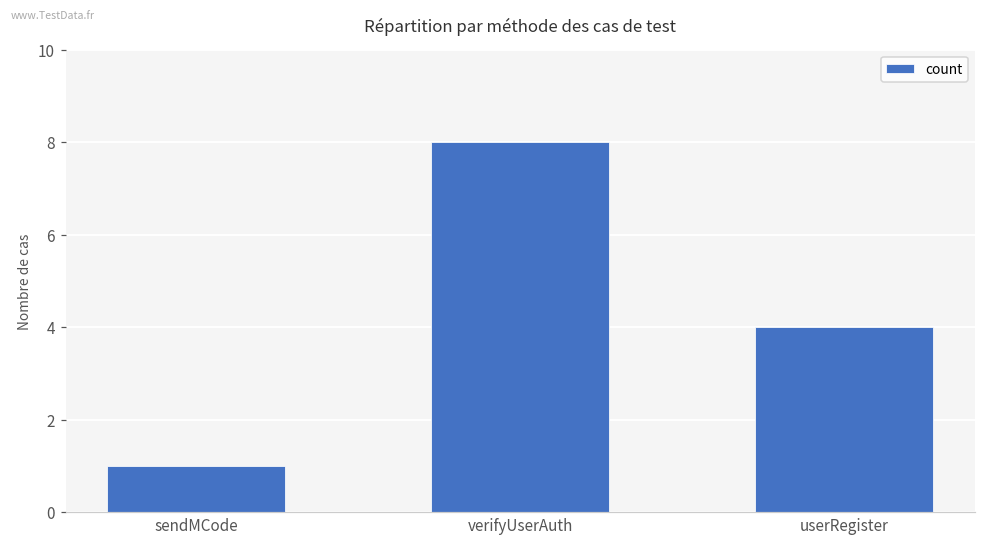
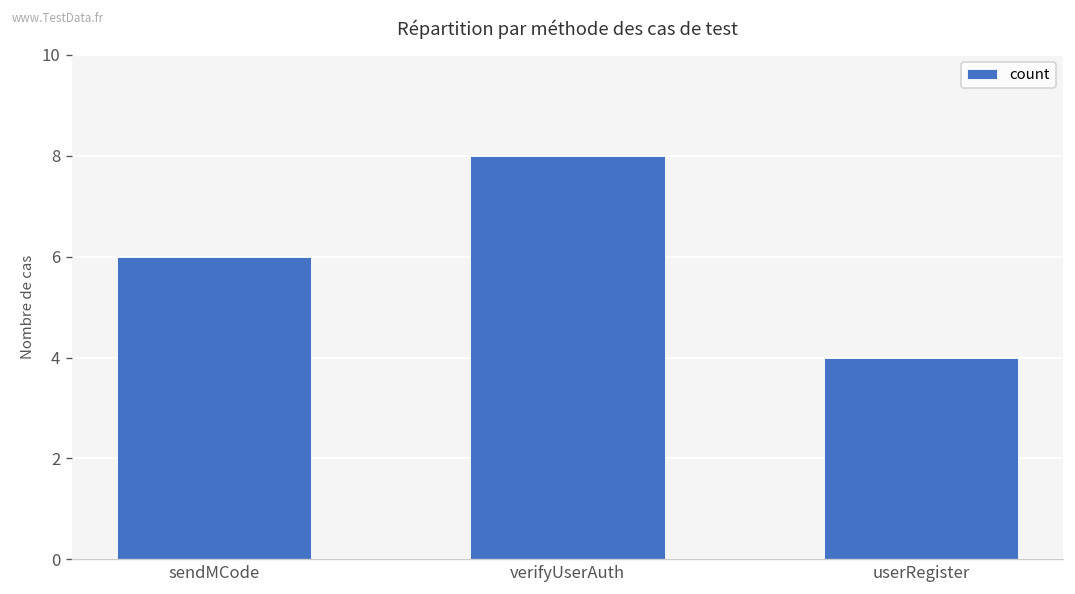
sendMCode: 1 -> 6
